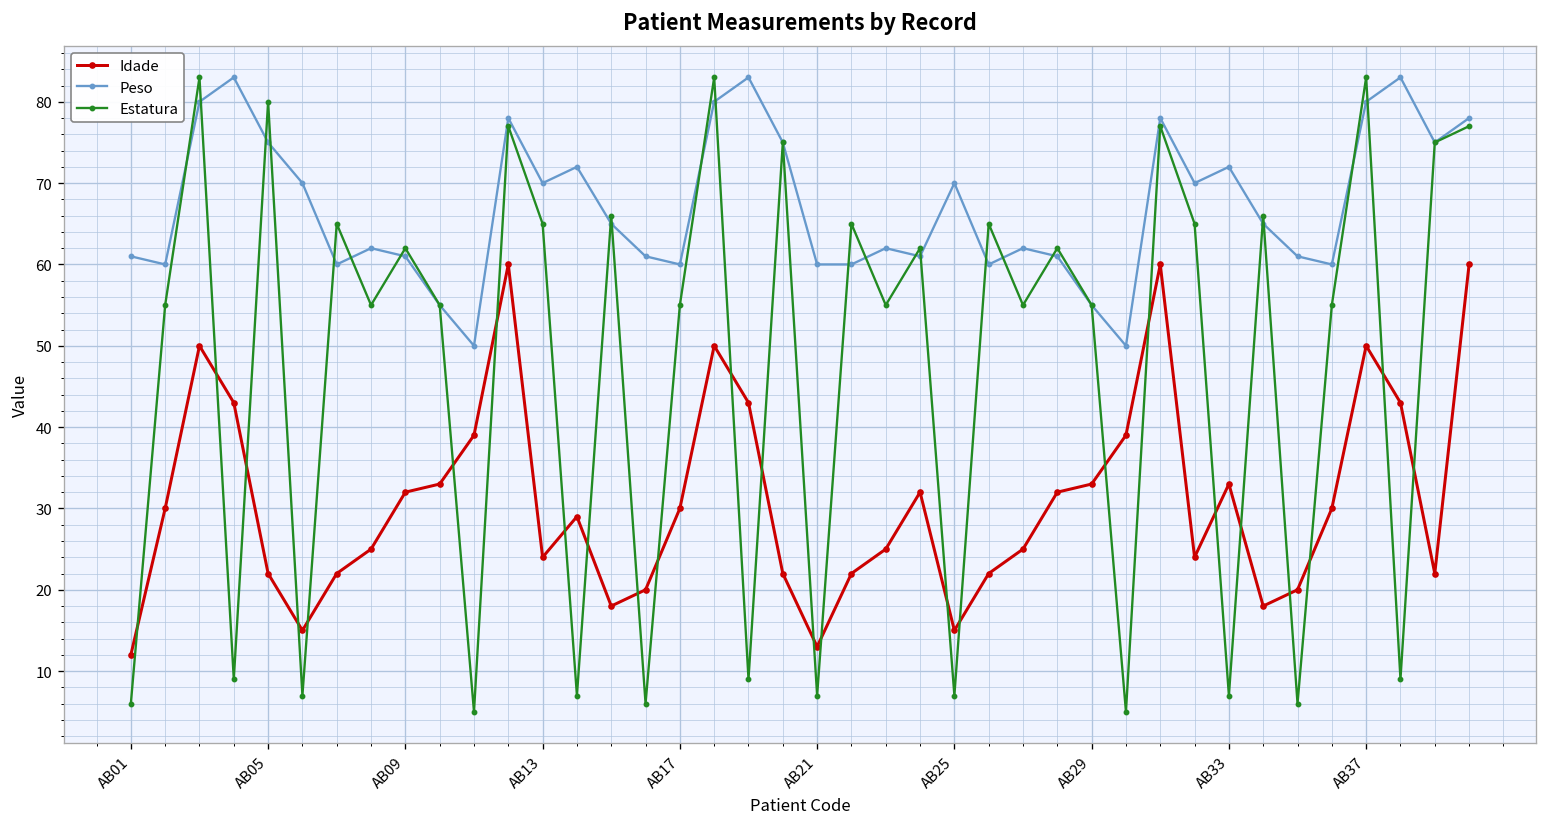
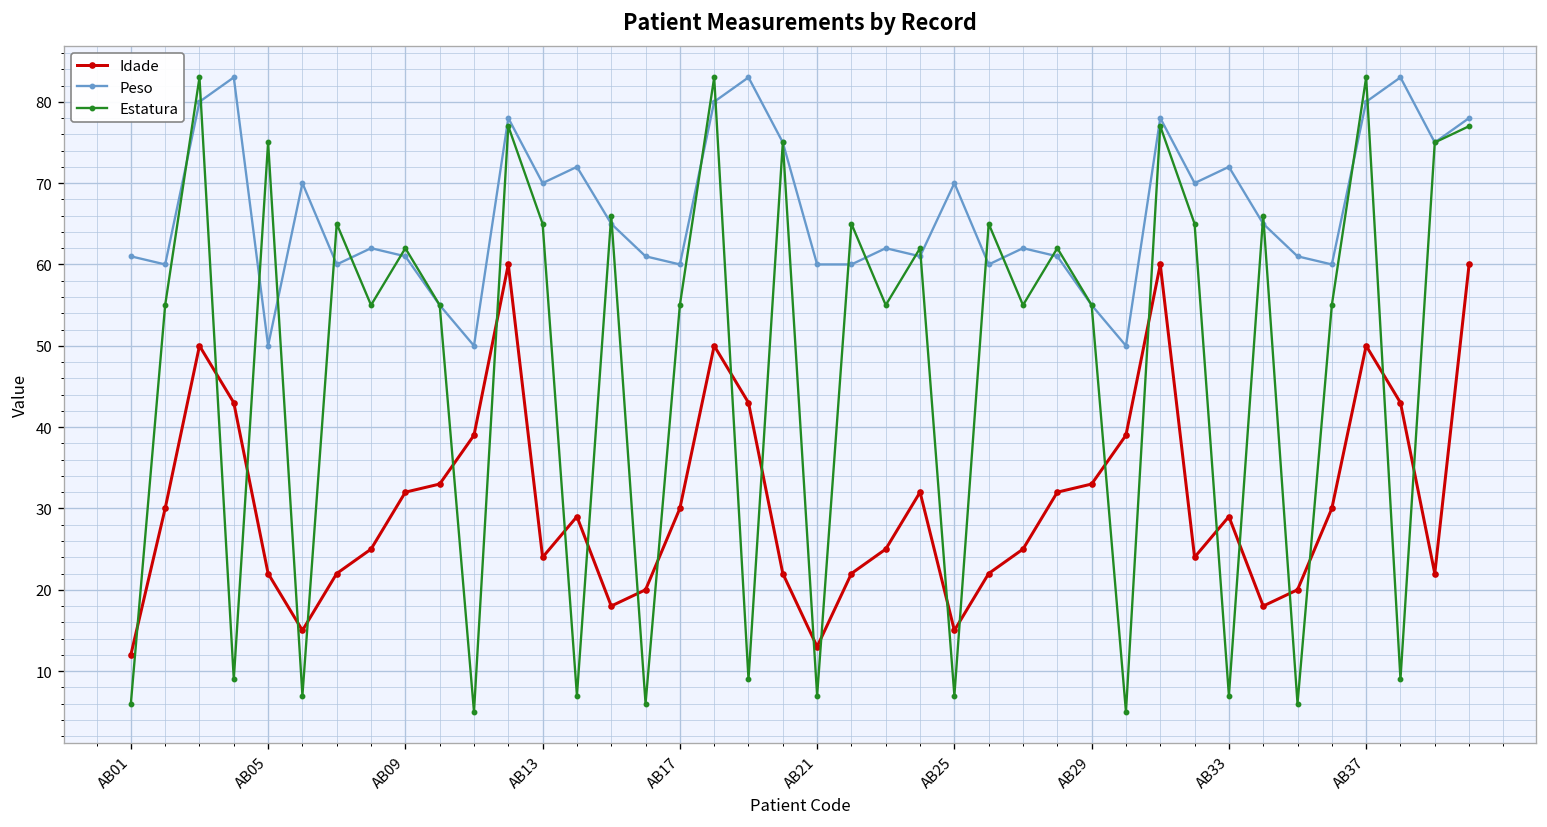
Peso, AB05: 75 -> 50
Estatura, AB05: 80 -> 75
Idade, AB33: 33 -> 29
